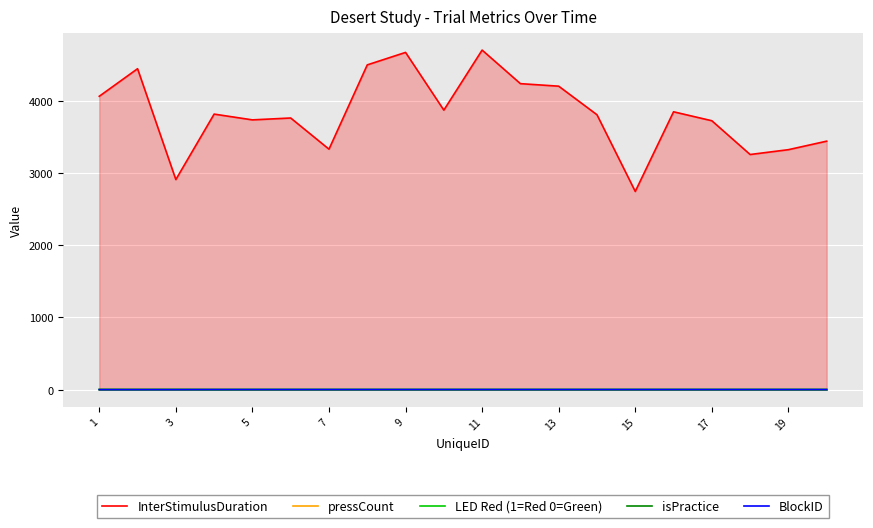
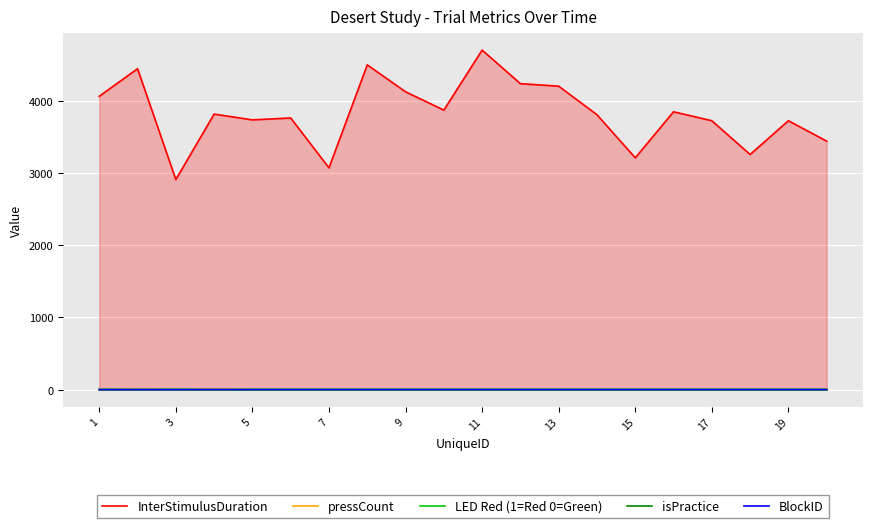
InterStimulusDuration, 7: 3300 -> 3100
InterStimulusDuration, 9: 4700 -> 4100
InterStimulusDuration, 15: 2700 -> 3200
InterStimulusDuration, 19: 3300 -> 3700
